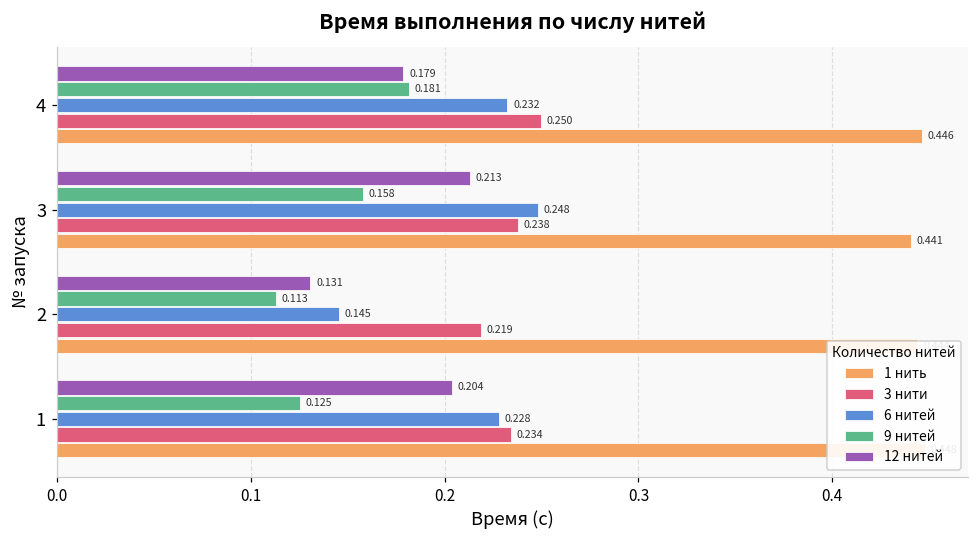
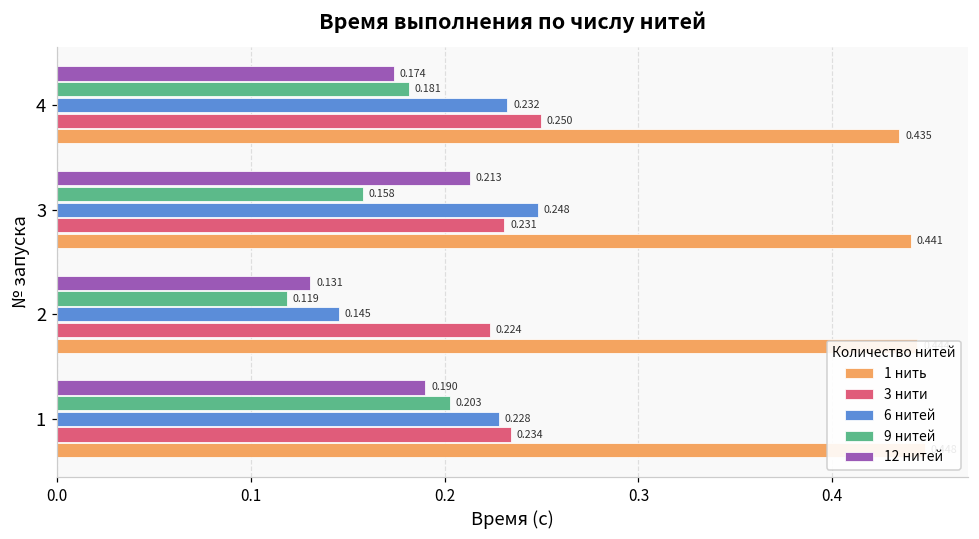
12 нитей, 4: 0.179 -> 0.174
1 нить, 4: 0.446 -> 0.435
3 нити, 3: 0.238 -> 0.231
9 нитей, 2: 0.113 -> 0.119
3 нити, 2: 0.219 -> 0.224
12 нитей, 1: 0.204 -> 0.190
9 нитей, 1: 0.125 -> 0.203
